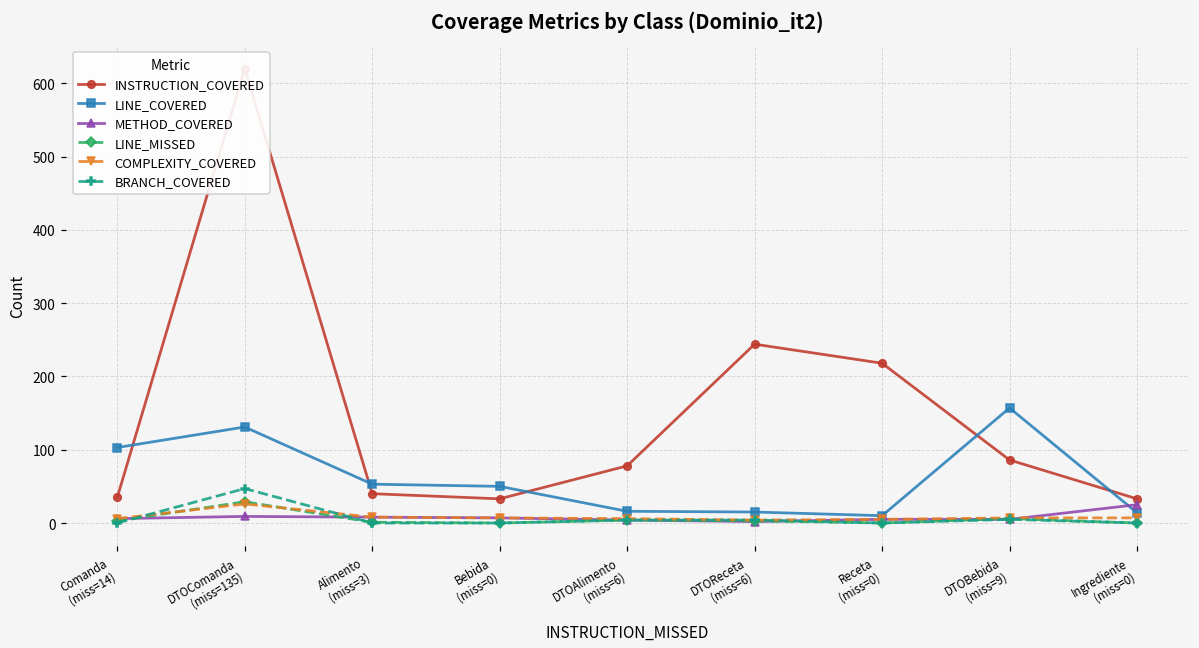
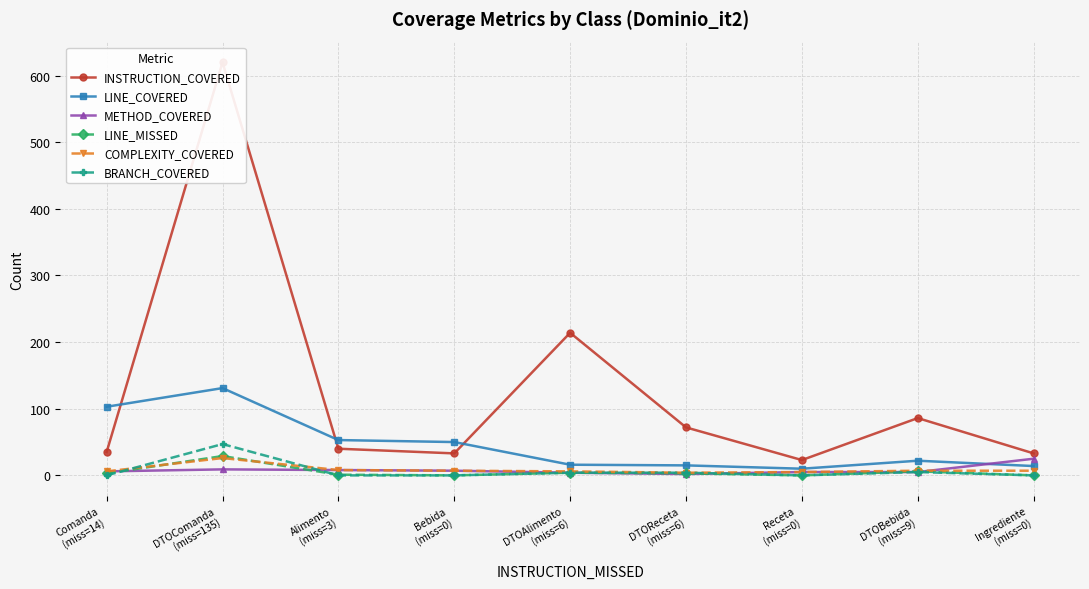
INSTRUCTION_COVERED, DTOAlimento (miss=6): 80 -> 210
INSTRUCTION_COVERED, DTOReceta (miss=6): 240 -> 70
INSTRUCTION_COVERED, Receta (miss=0): 220 -> 20
LINE_COVERED, DTOBebida (miss=9): 160 -> 20
